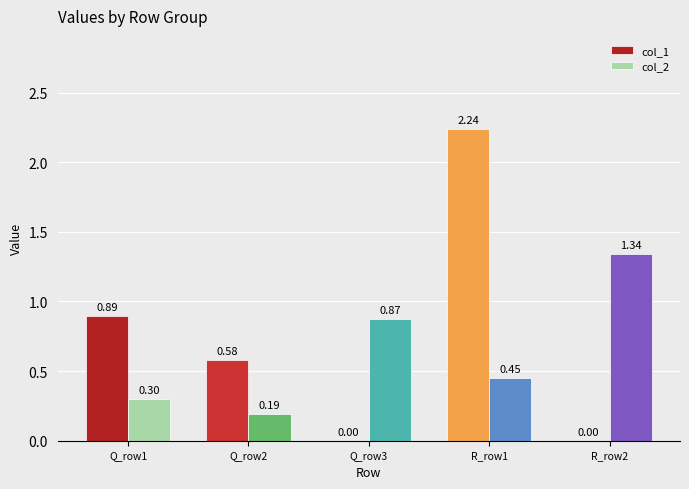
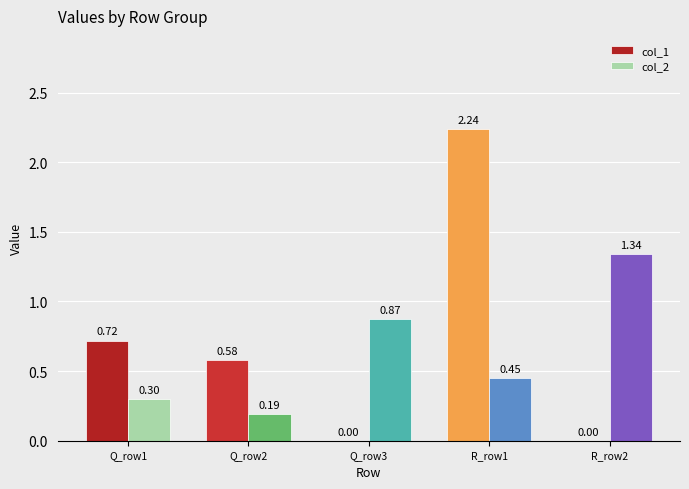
col_1, Q_row1: 0.89 -> 0.72
